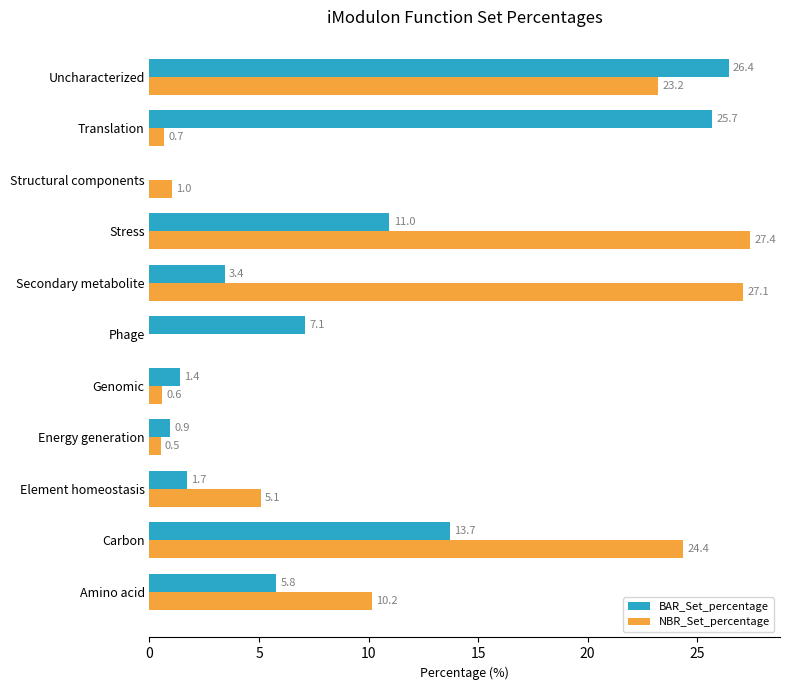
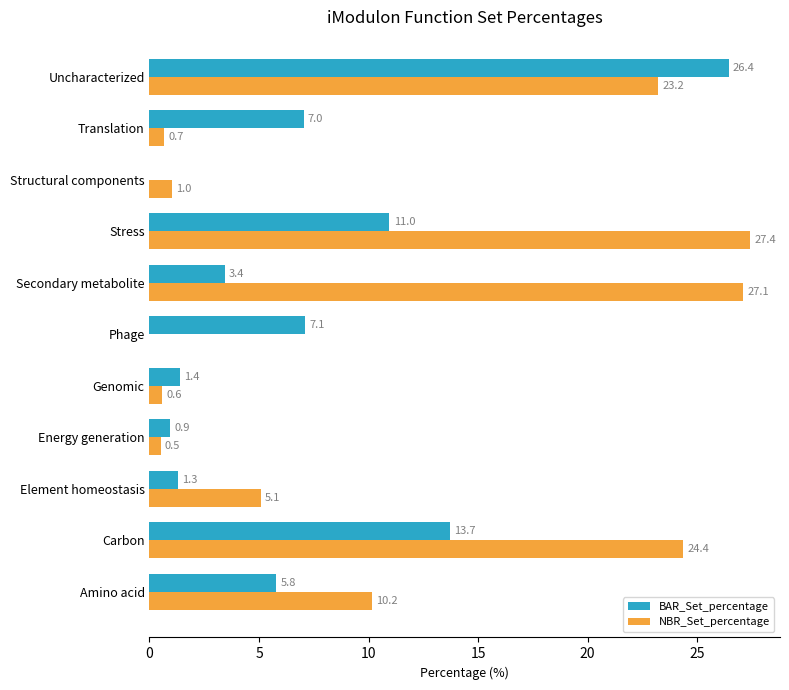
BAR_Set_percentage, Translation: 25.7 -> 7.0
BAR_Set_percentage, Element homeostasis: 1.7 -> 1.3
